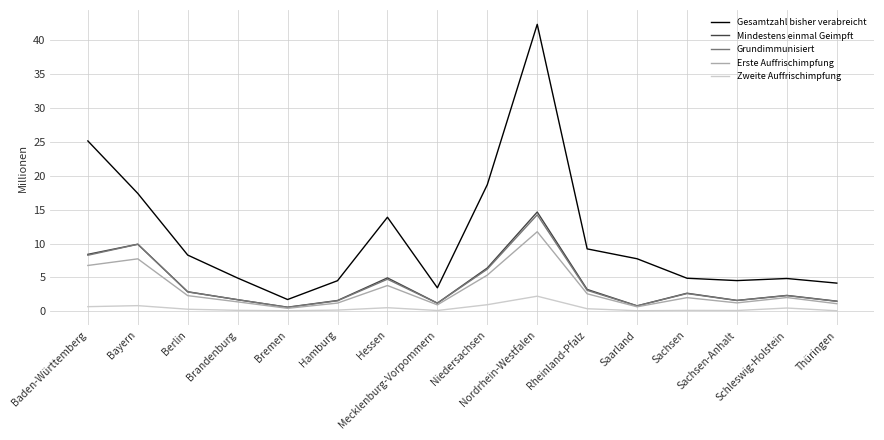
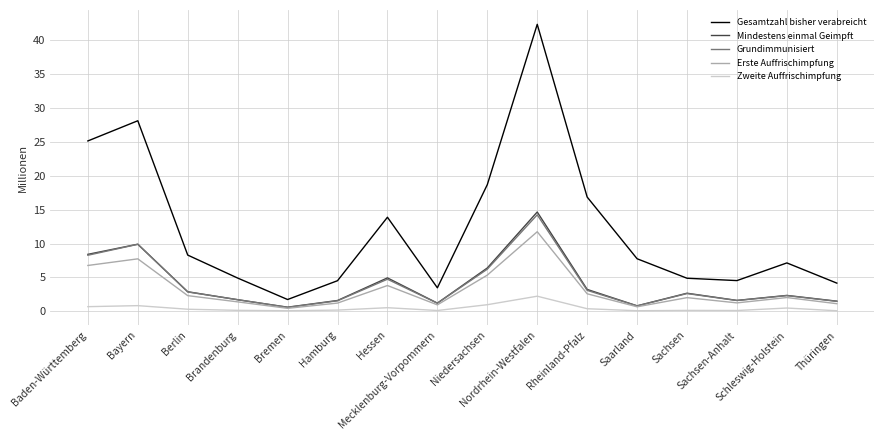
Gesamtzahl bisher verabreicht, Bayern: 17 -> 28
Gesamtzahl bisher verabreicht, Rheinland-Pfalz: 9 -> 17
Gesamtzahl bisher verabreicht, Schleswig-Holstein: 5 -> 7
